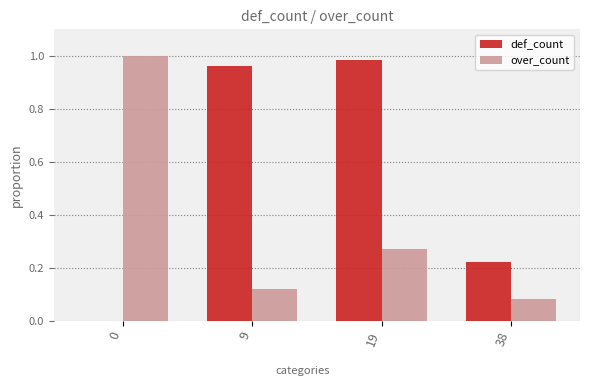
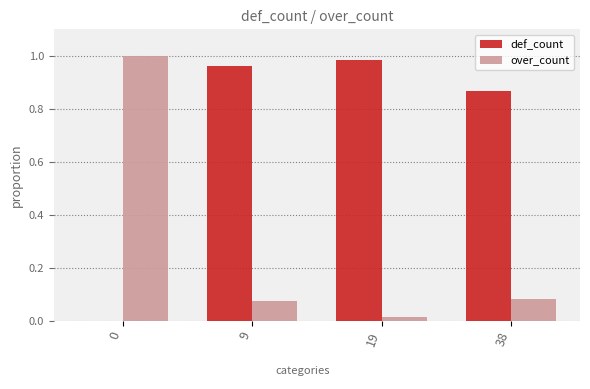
over_count, 9: 0.12 -> 0.07
over_count, 19: 0.27 -> 0.02
def_count, 38: 0.22 -> 0.87
